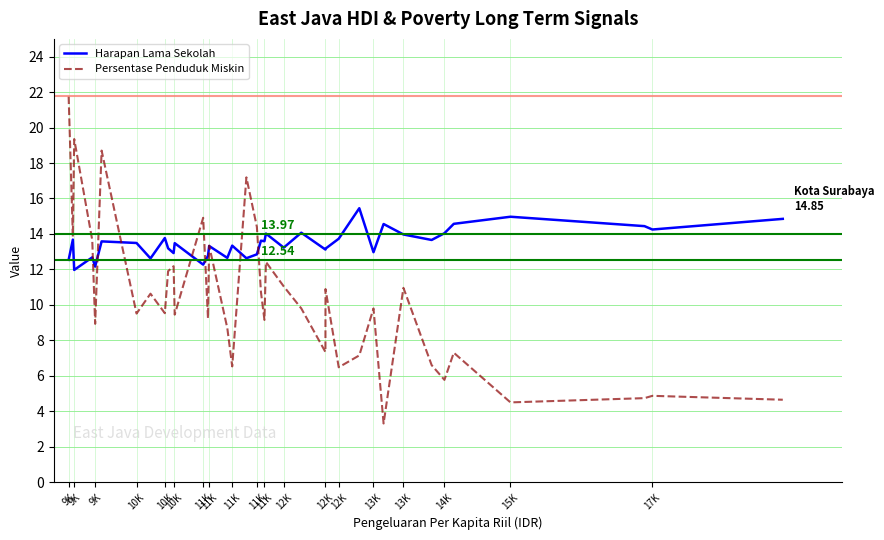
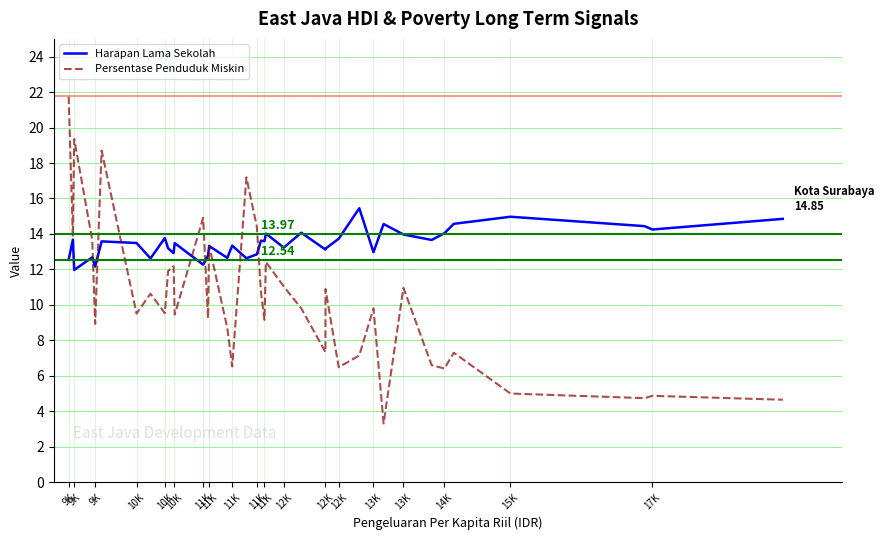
Persentase Penduduk Miskin, 14K: 5.8 -> 6.4
Persentase Penduduk Miskin, 15K: 4.5 -> 5.0
